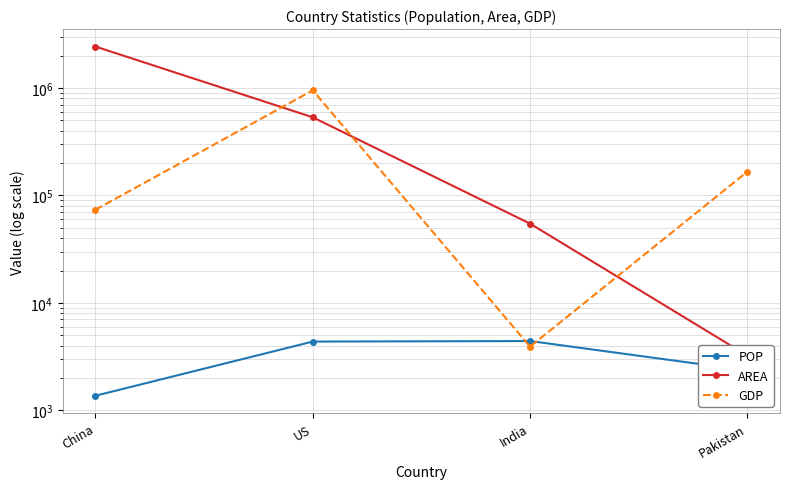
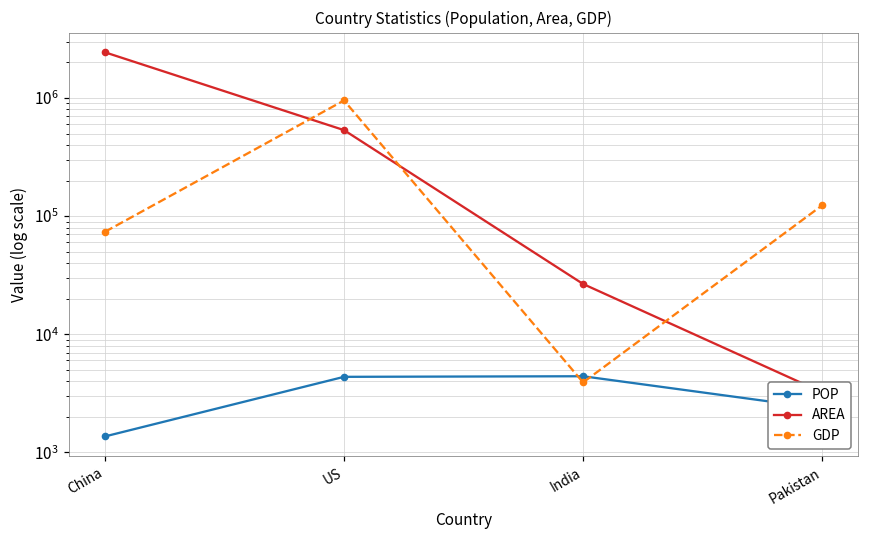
AREA, India: 50000 -> 27000
GDP, Pakistan: 170000 -> 120000
